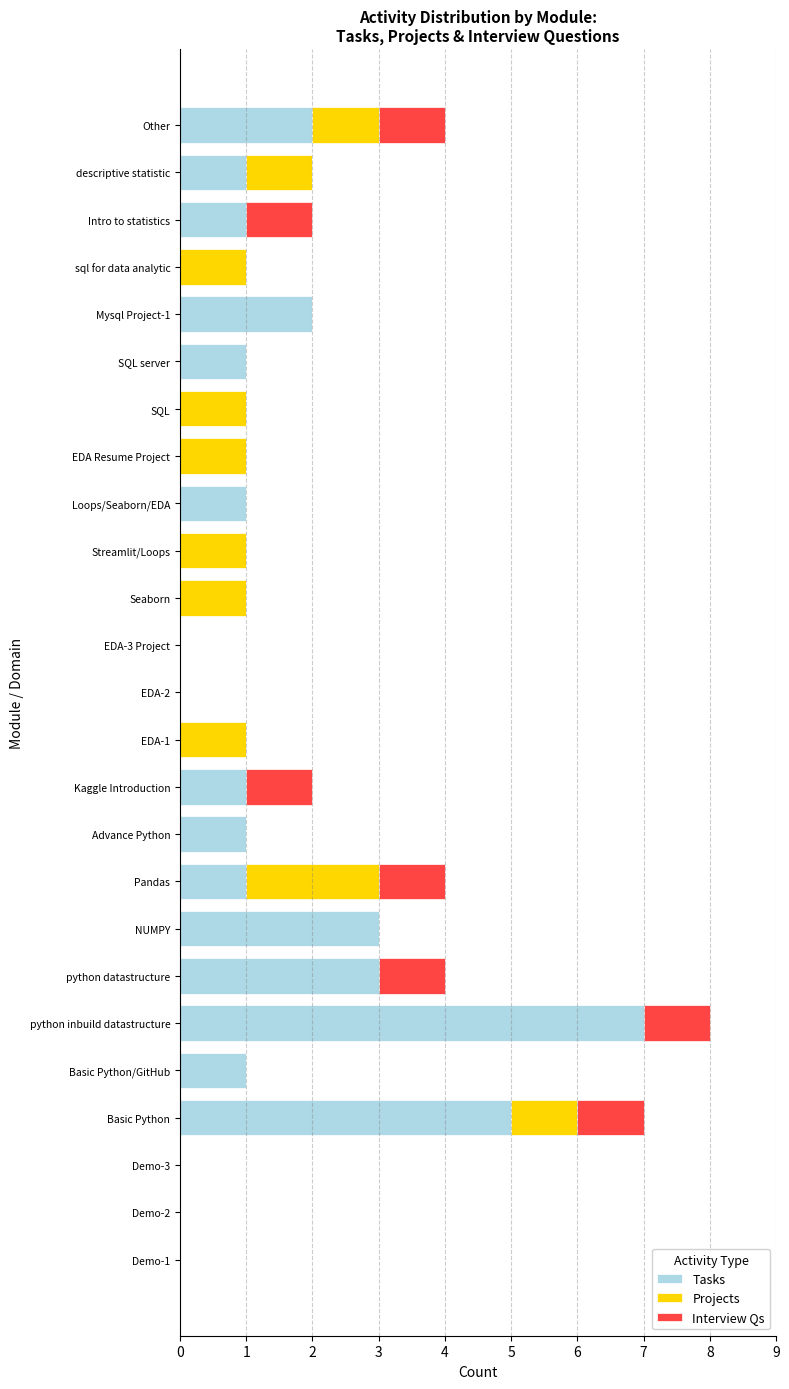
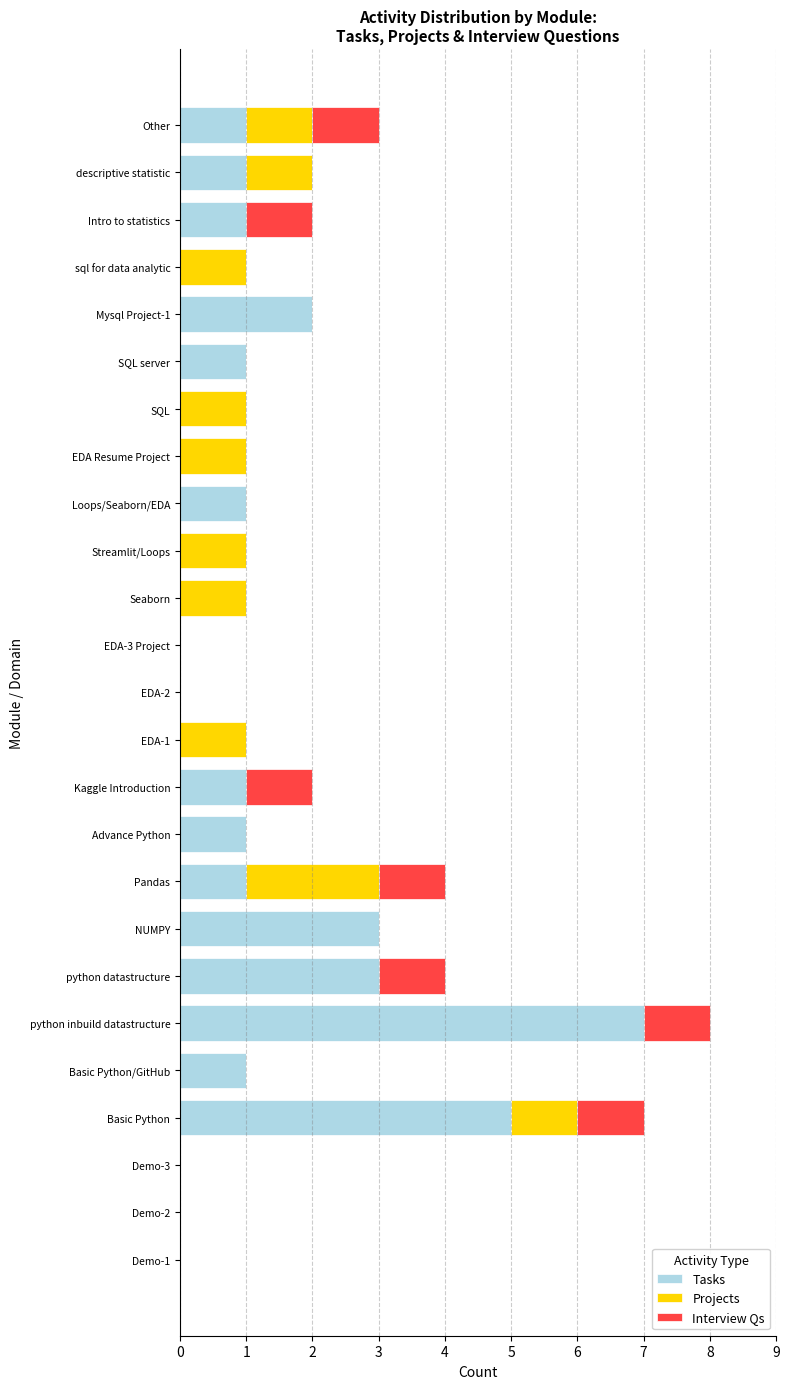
Tasks, Other: 2 -> 1
